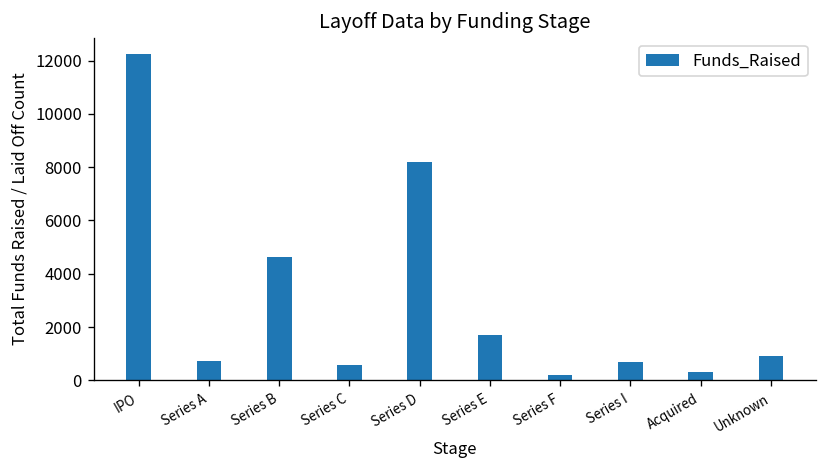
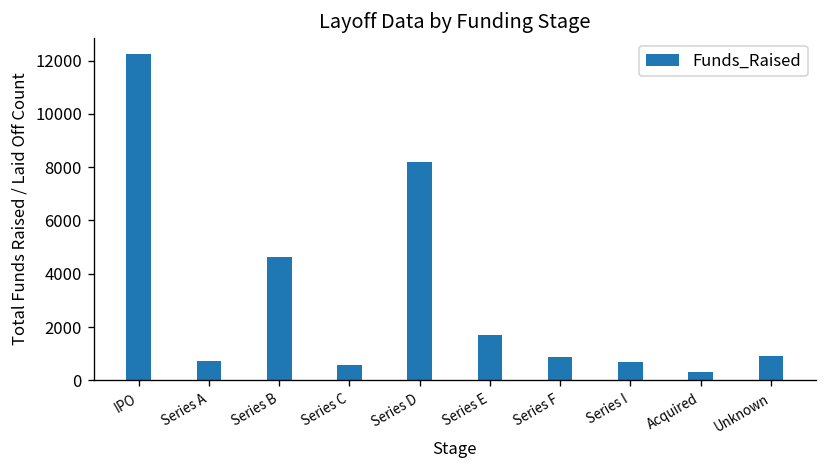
Series F: 200 -> 900
